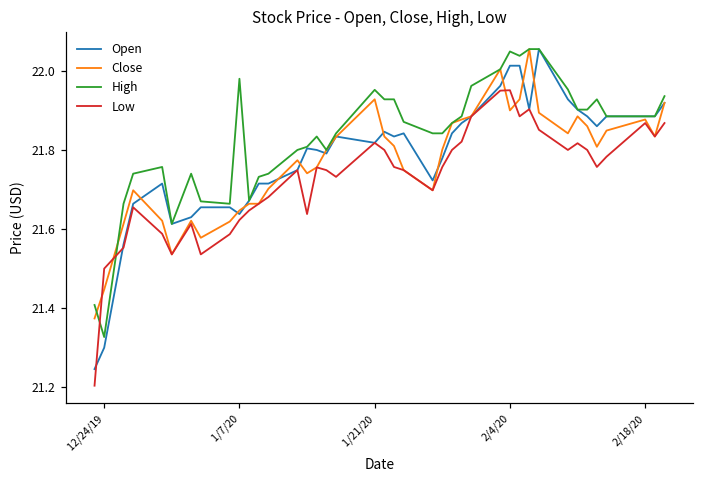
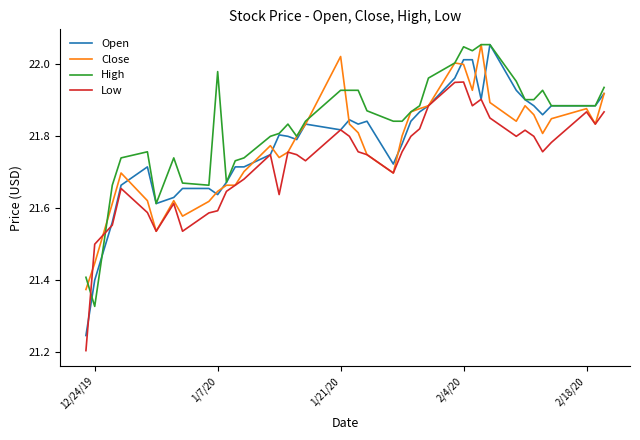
Open, 12/24/19: 21.3 -> 21.4
Low, 1/7/20: 21.62 -> 21.59
Close, 1/21/20: 21.93 -> 22.02
High, 1/21/20: 21.95 -> 21.93
Close, 2/4/20: 21.9 -> 22.0
